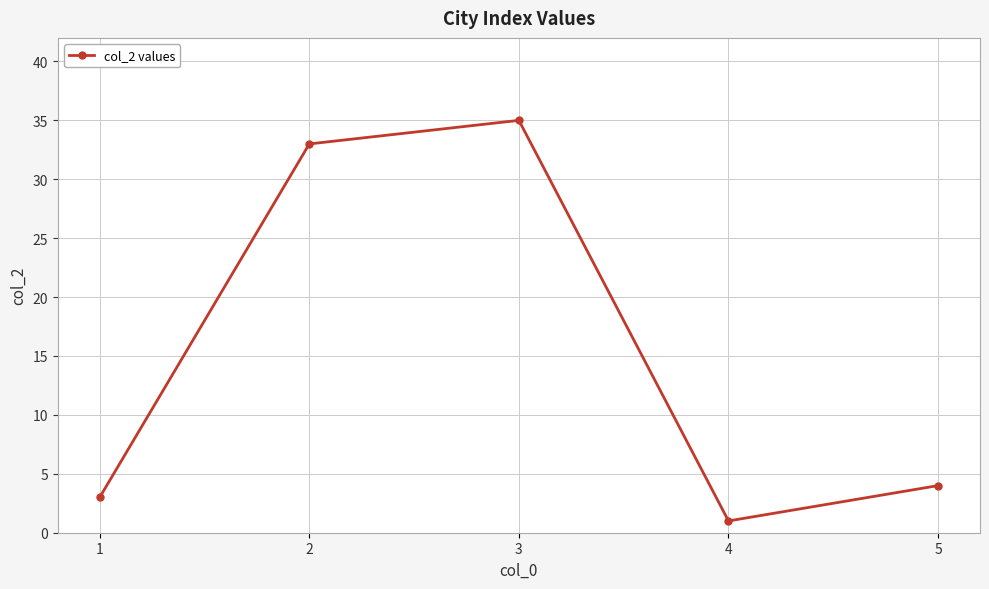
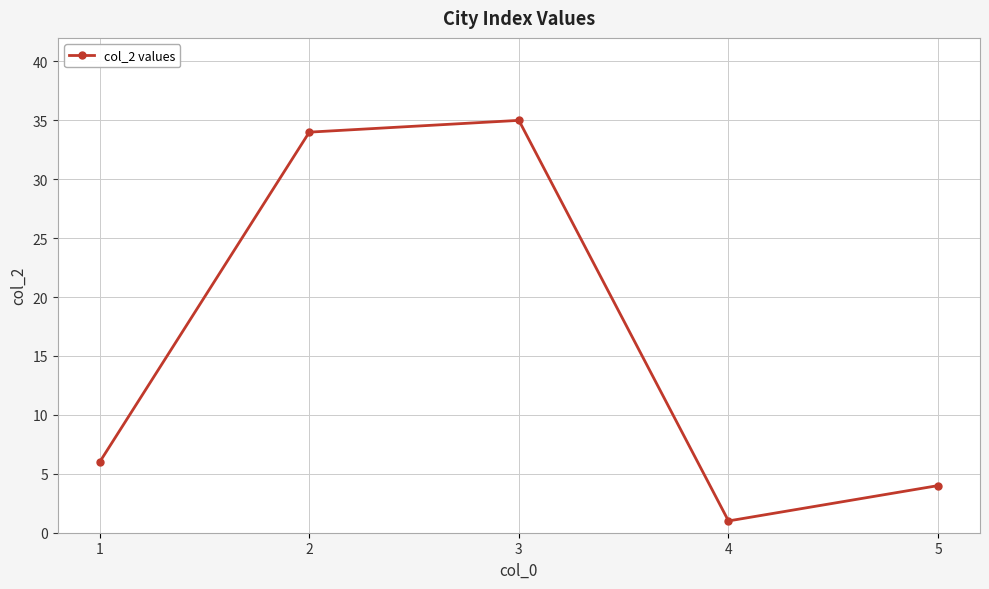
1: 3 -> 6
2: 33 -> 34
